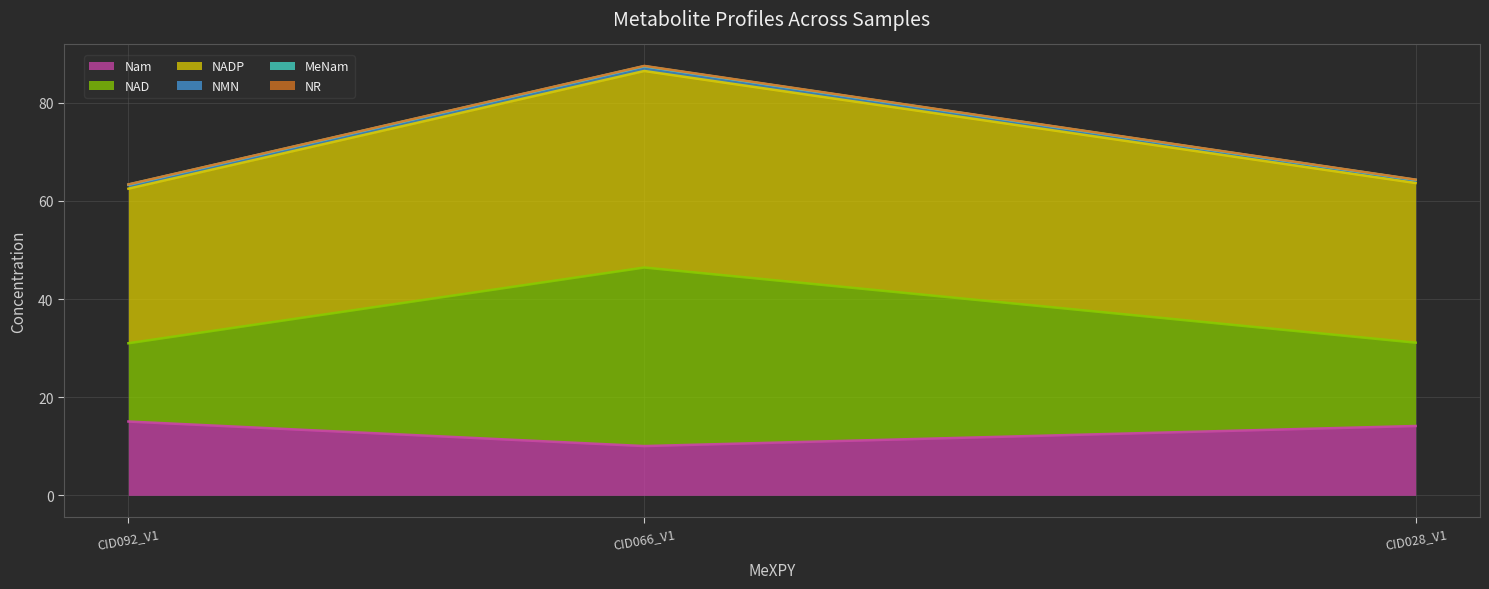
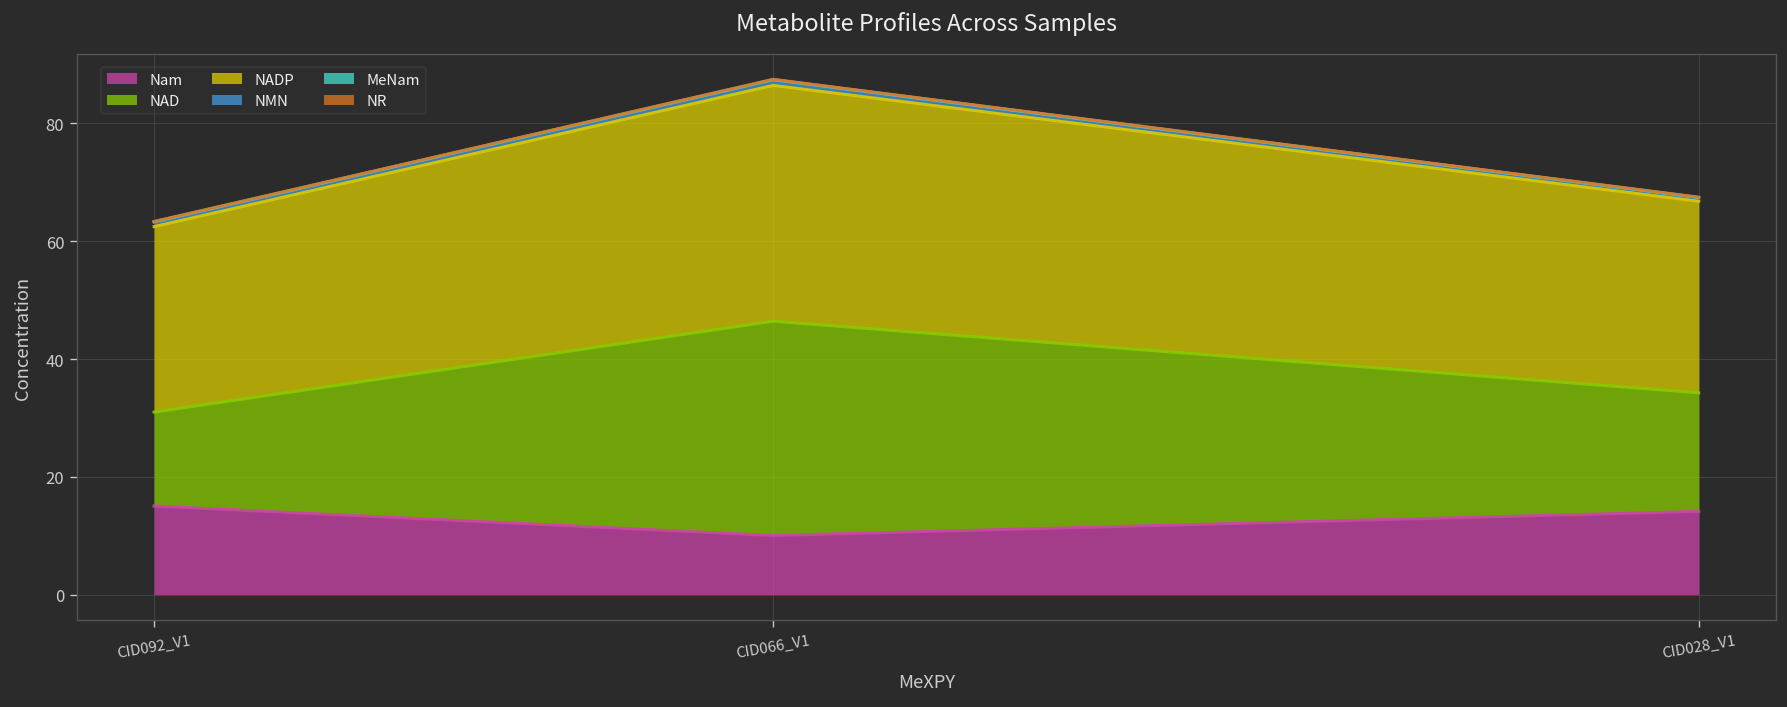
NAD, CID028_V1: 17 -> 20
